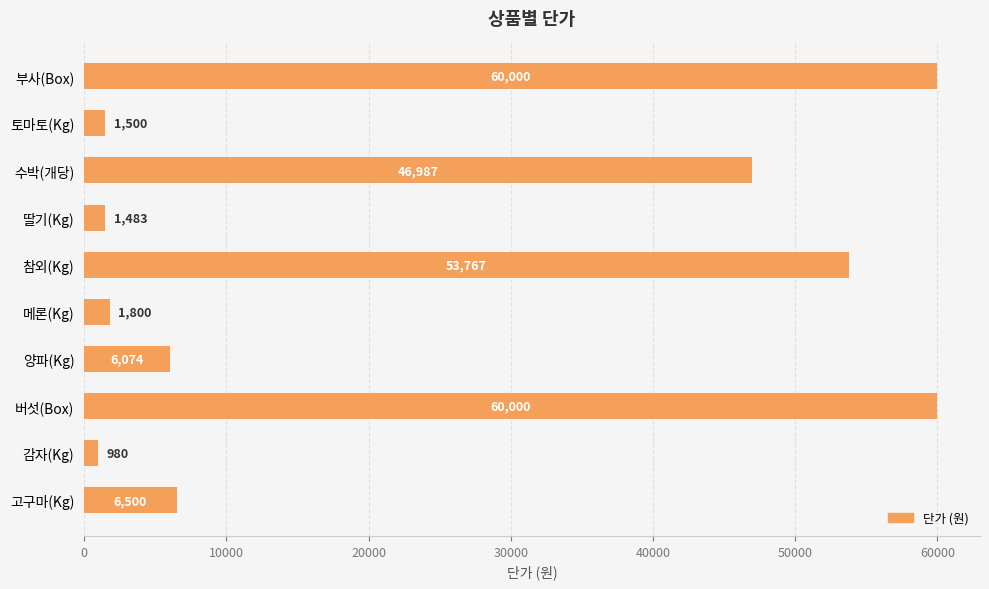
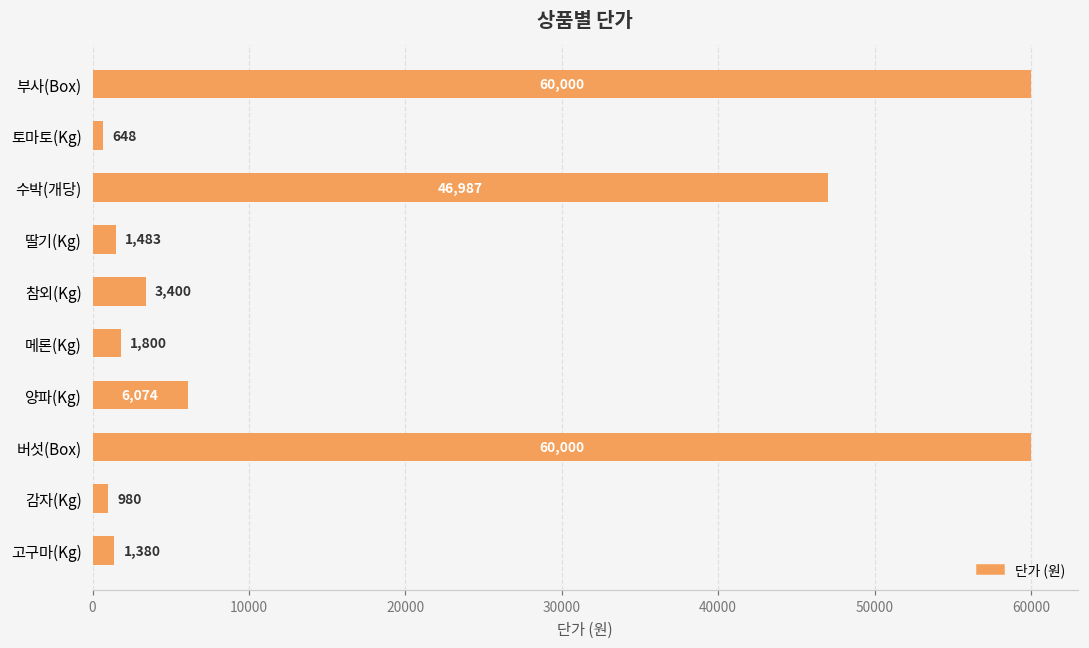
토마토(Kg): 1,500 -> 648
참외(Kg): 53,767 -> 3,400
고구마(Kg): 6,500 -> 1,380
